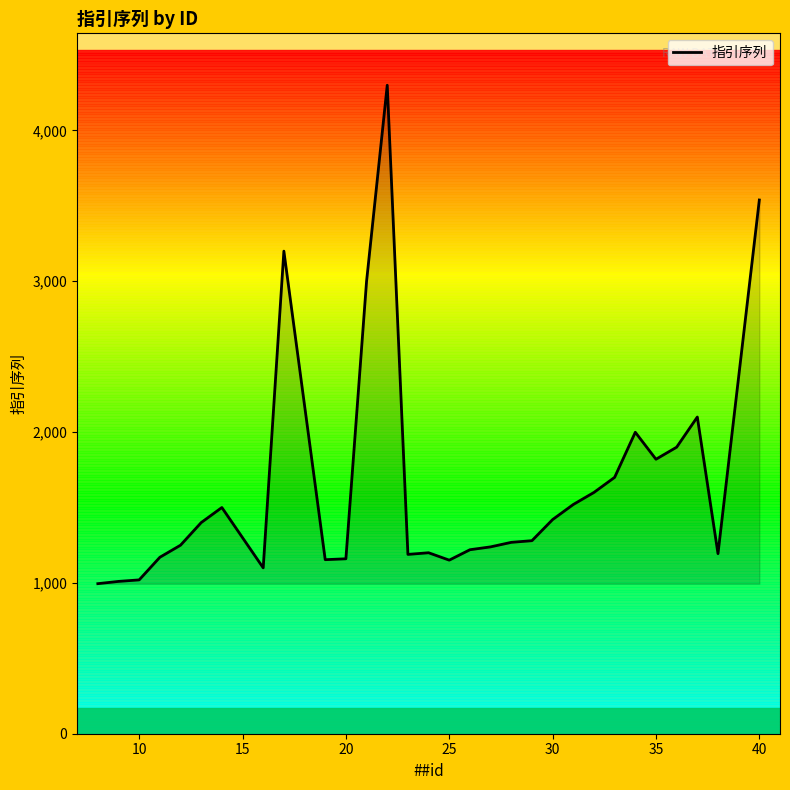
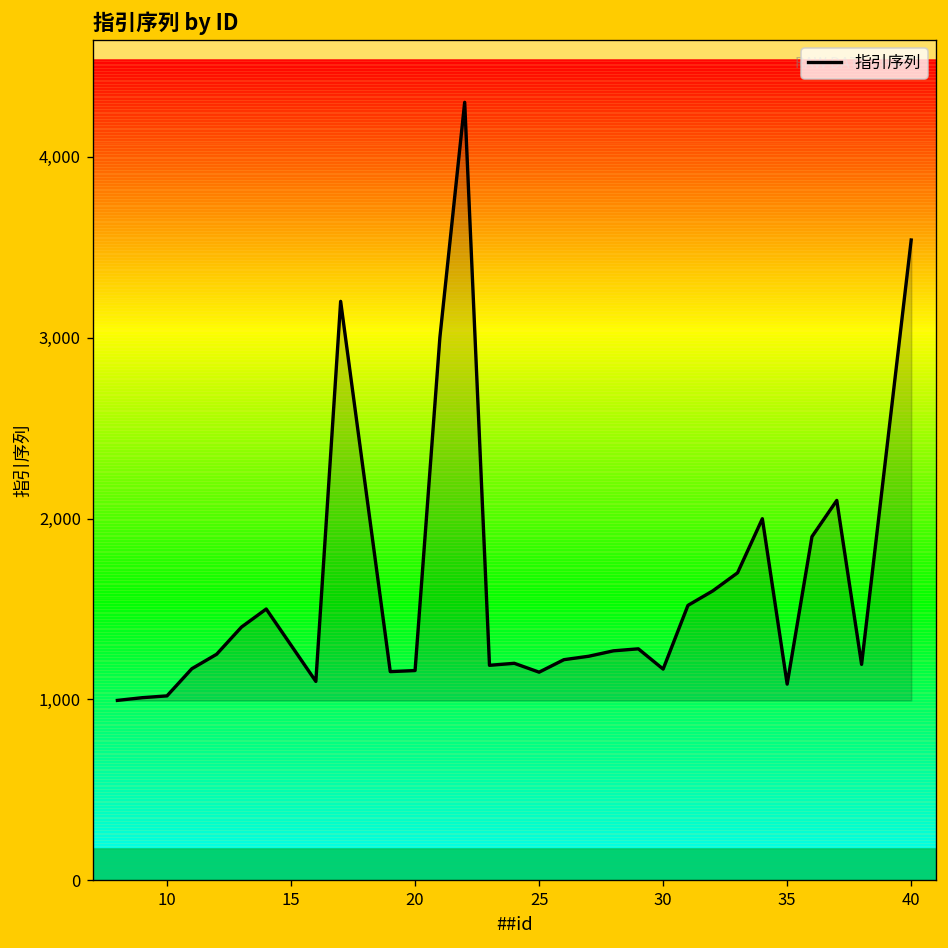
30: 1,420 -> 1,170
35: 1,820 -> 1,090
